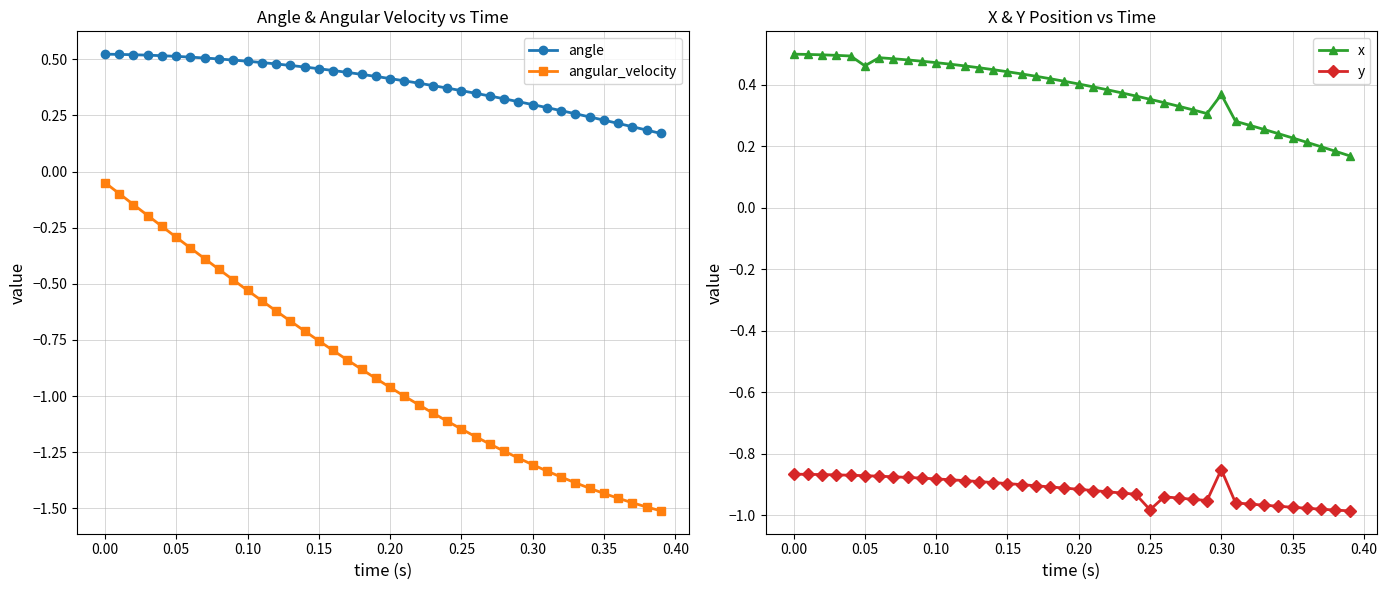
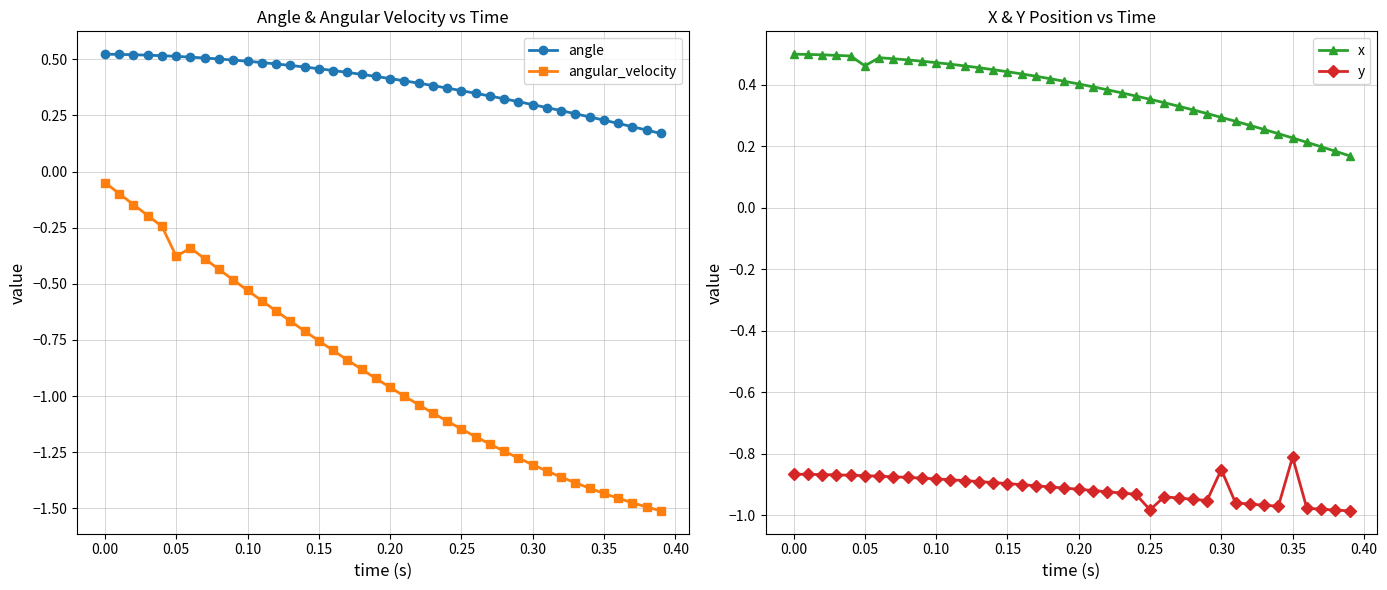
Angle & Angular Velocity vs Time, angular_velocity, 0.05: -0.29 -> -0.38
X & Y Position vs Time, x, 0.30: 0.37 -> 0.29
X & Y Position vs Time, y, 0.35: -0.97 -> -0.81
